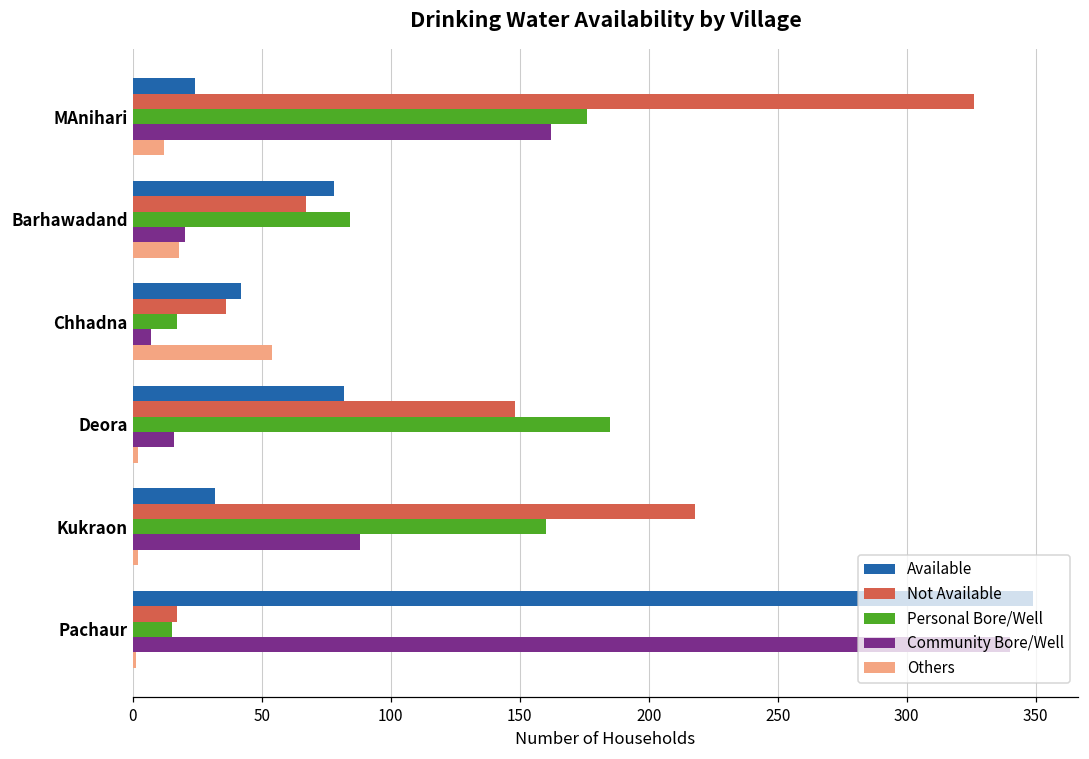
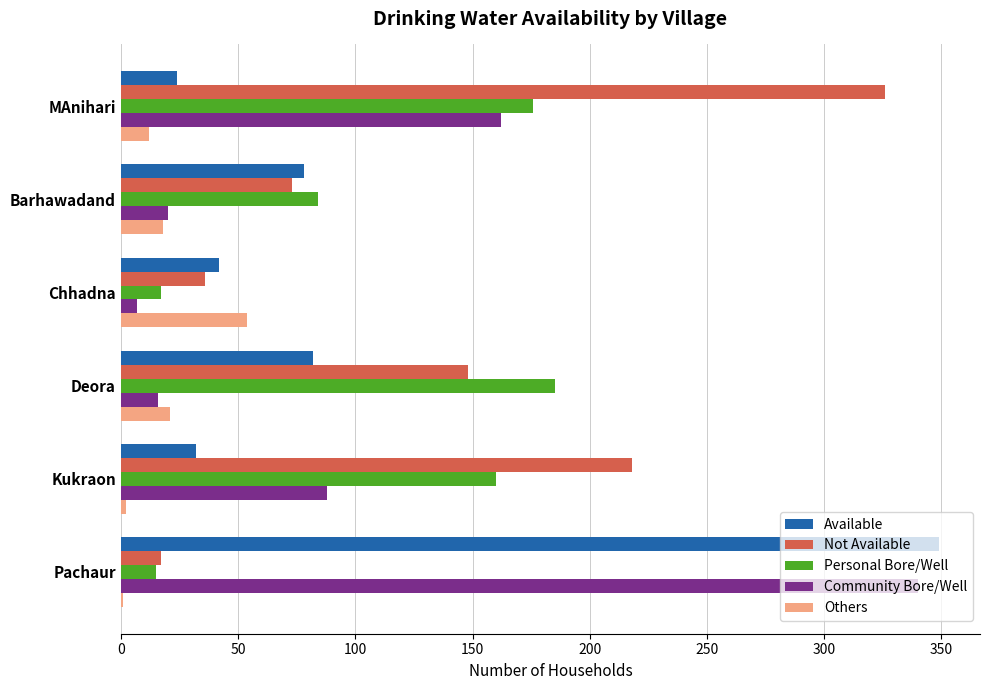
Not Available, Barhawadand: 67 -> 73
Others, Deora: 2 -> 21
